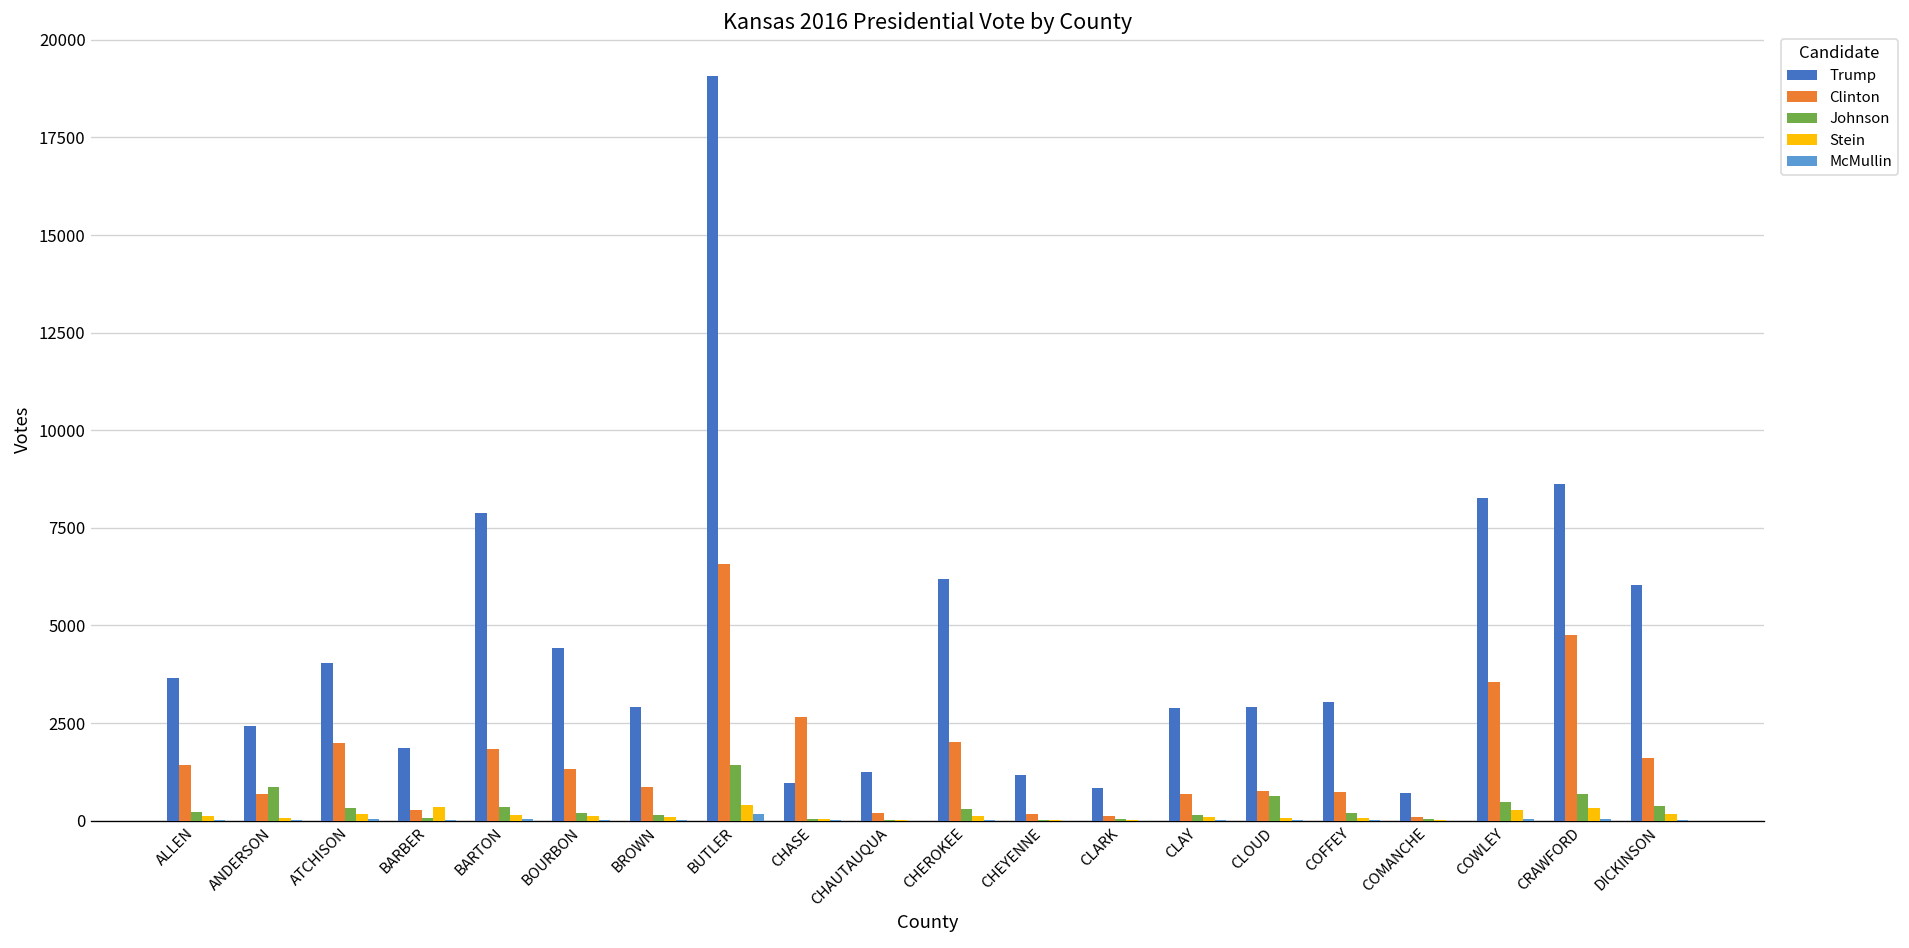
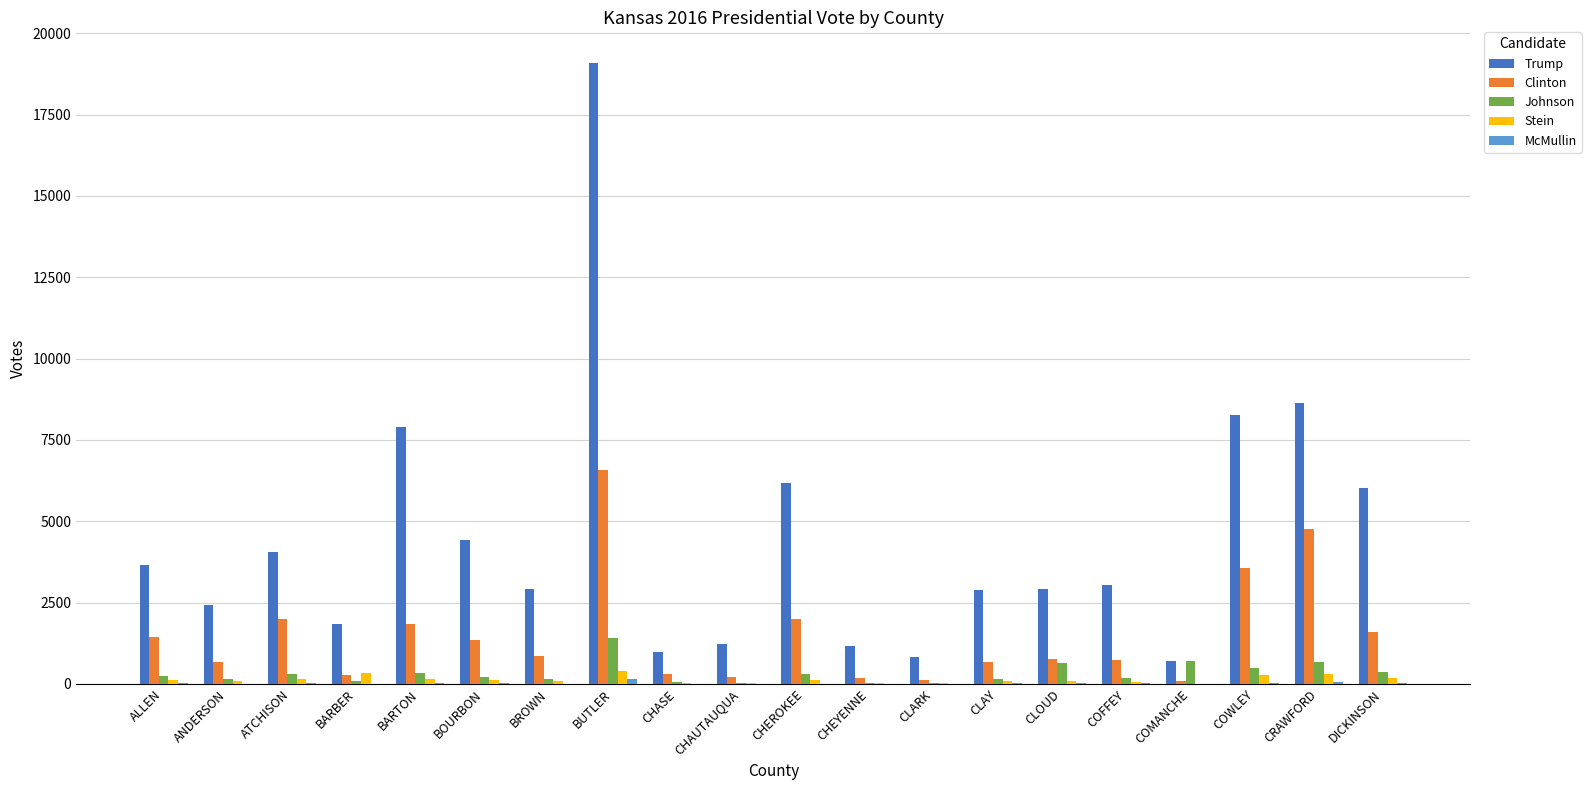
Johnson, ANDERSON: 900 -> 200
Clinton, CHASE: 2600 -> 300
Johnson, COMANCHE: 0 -> 700
